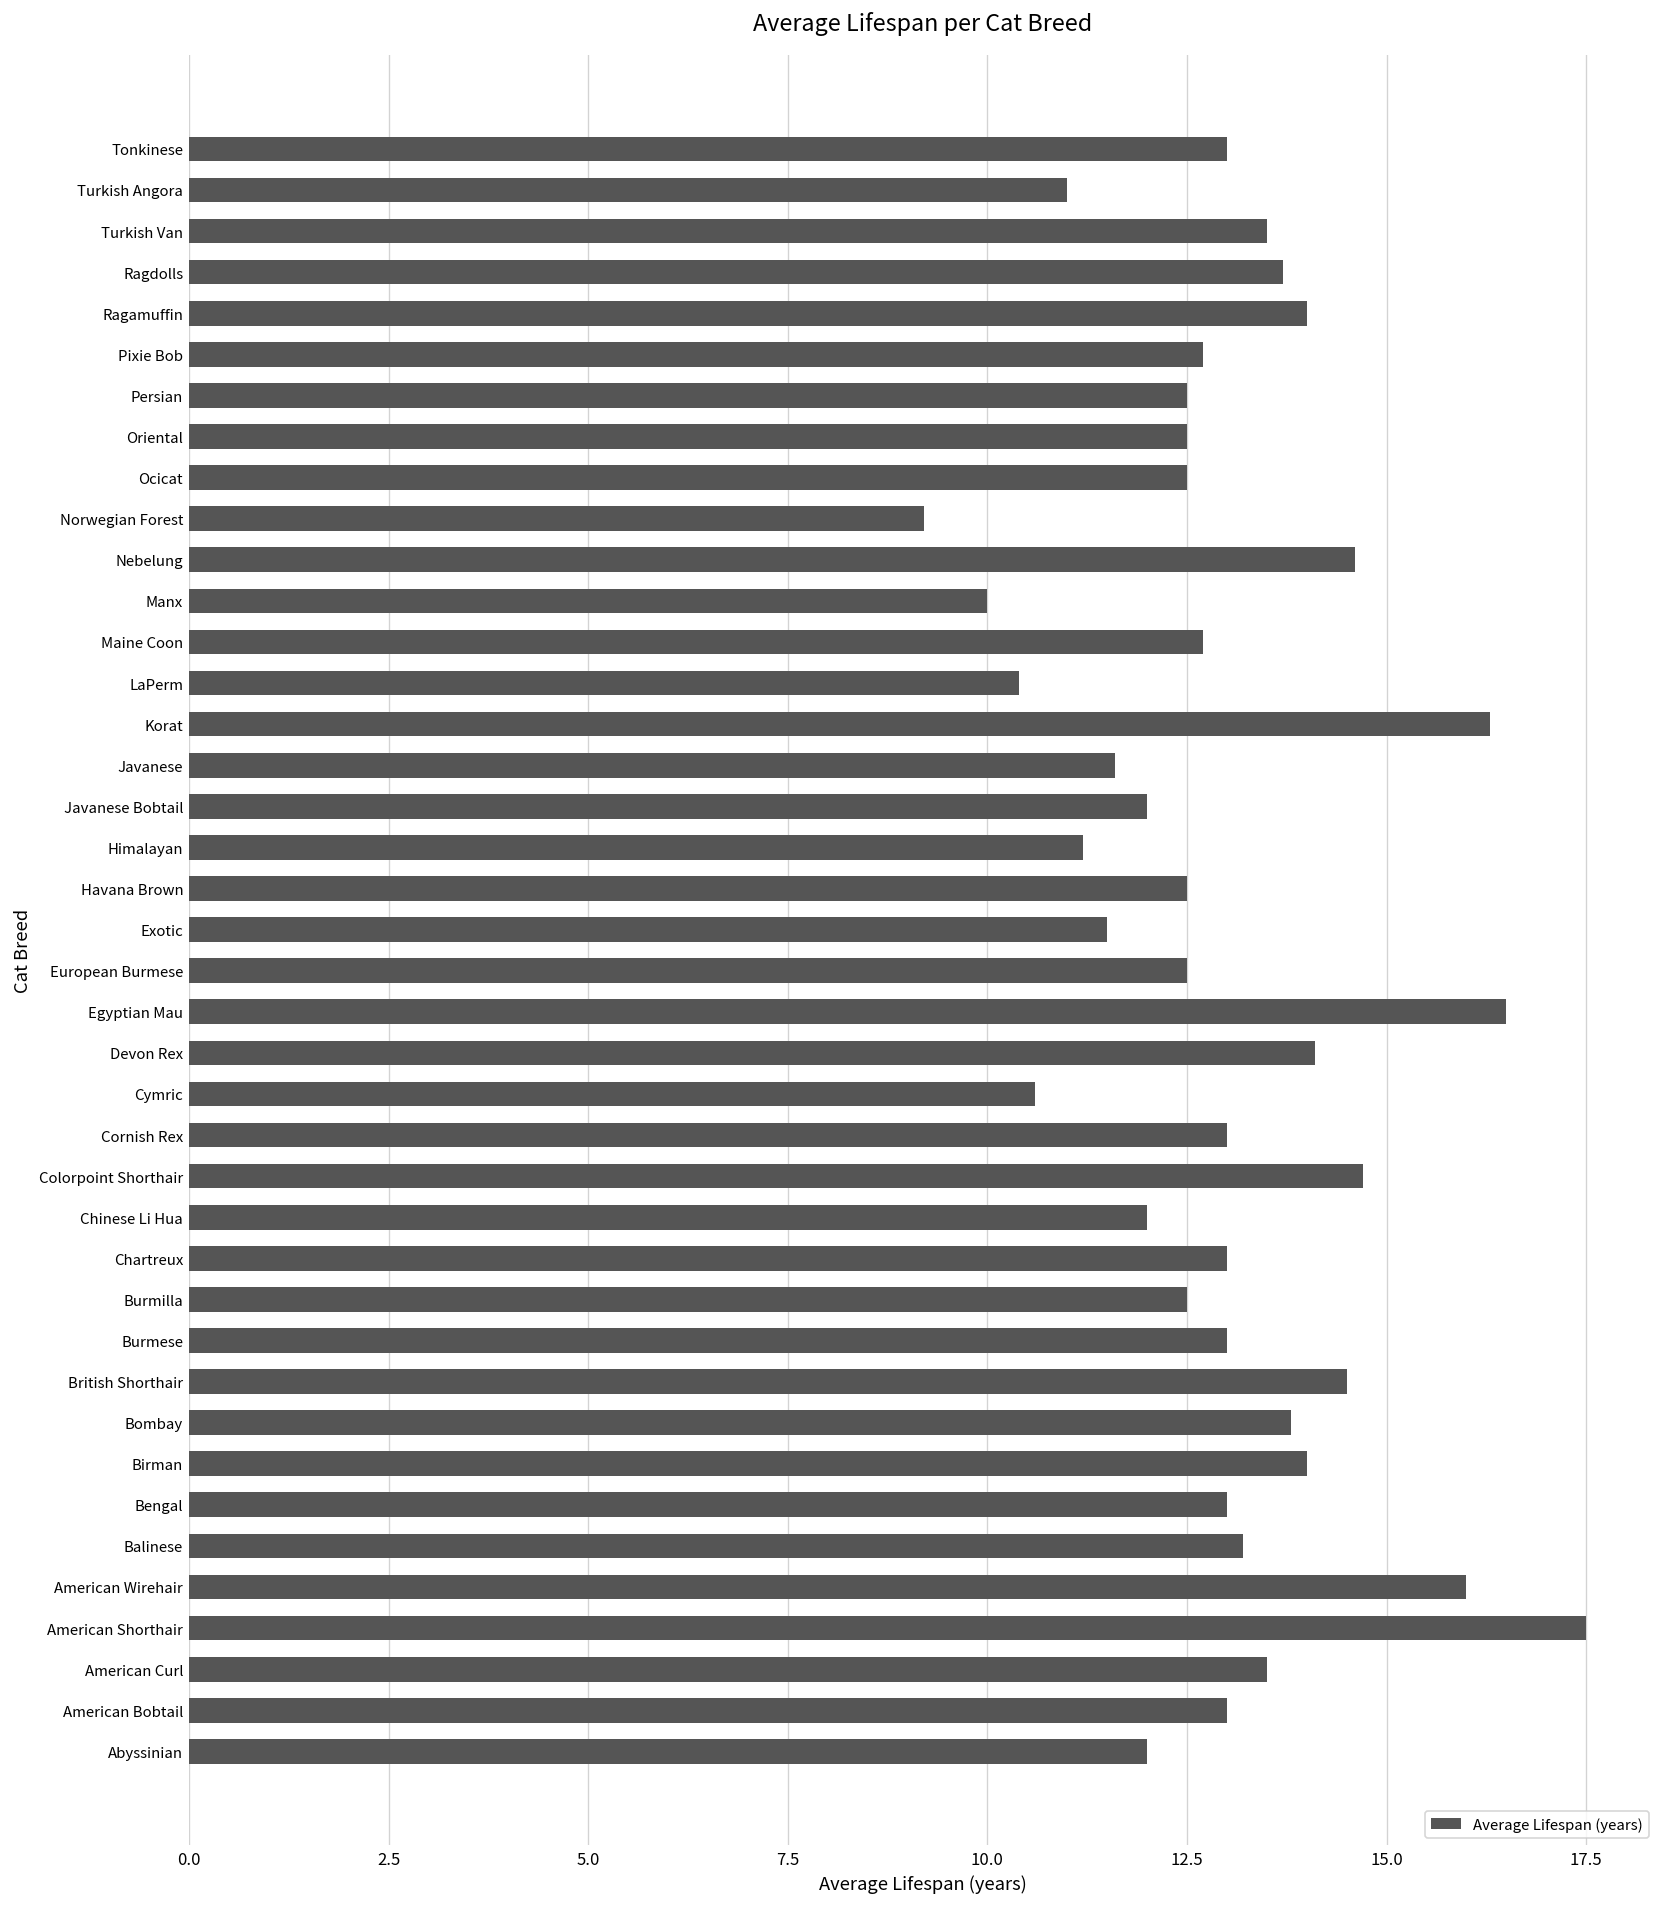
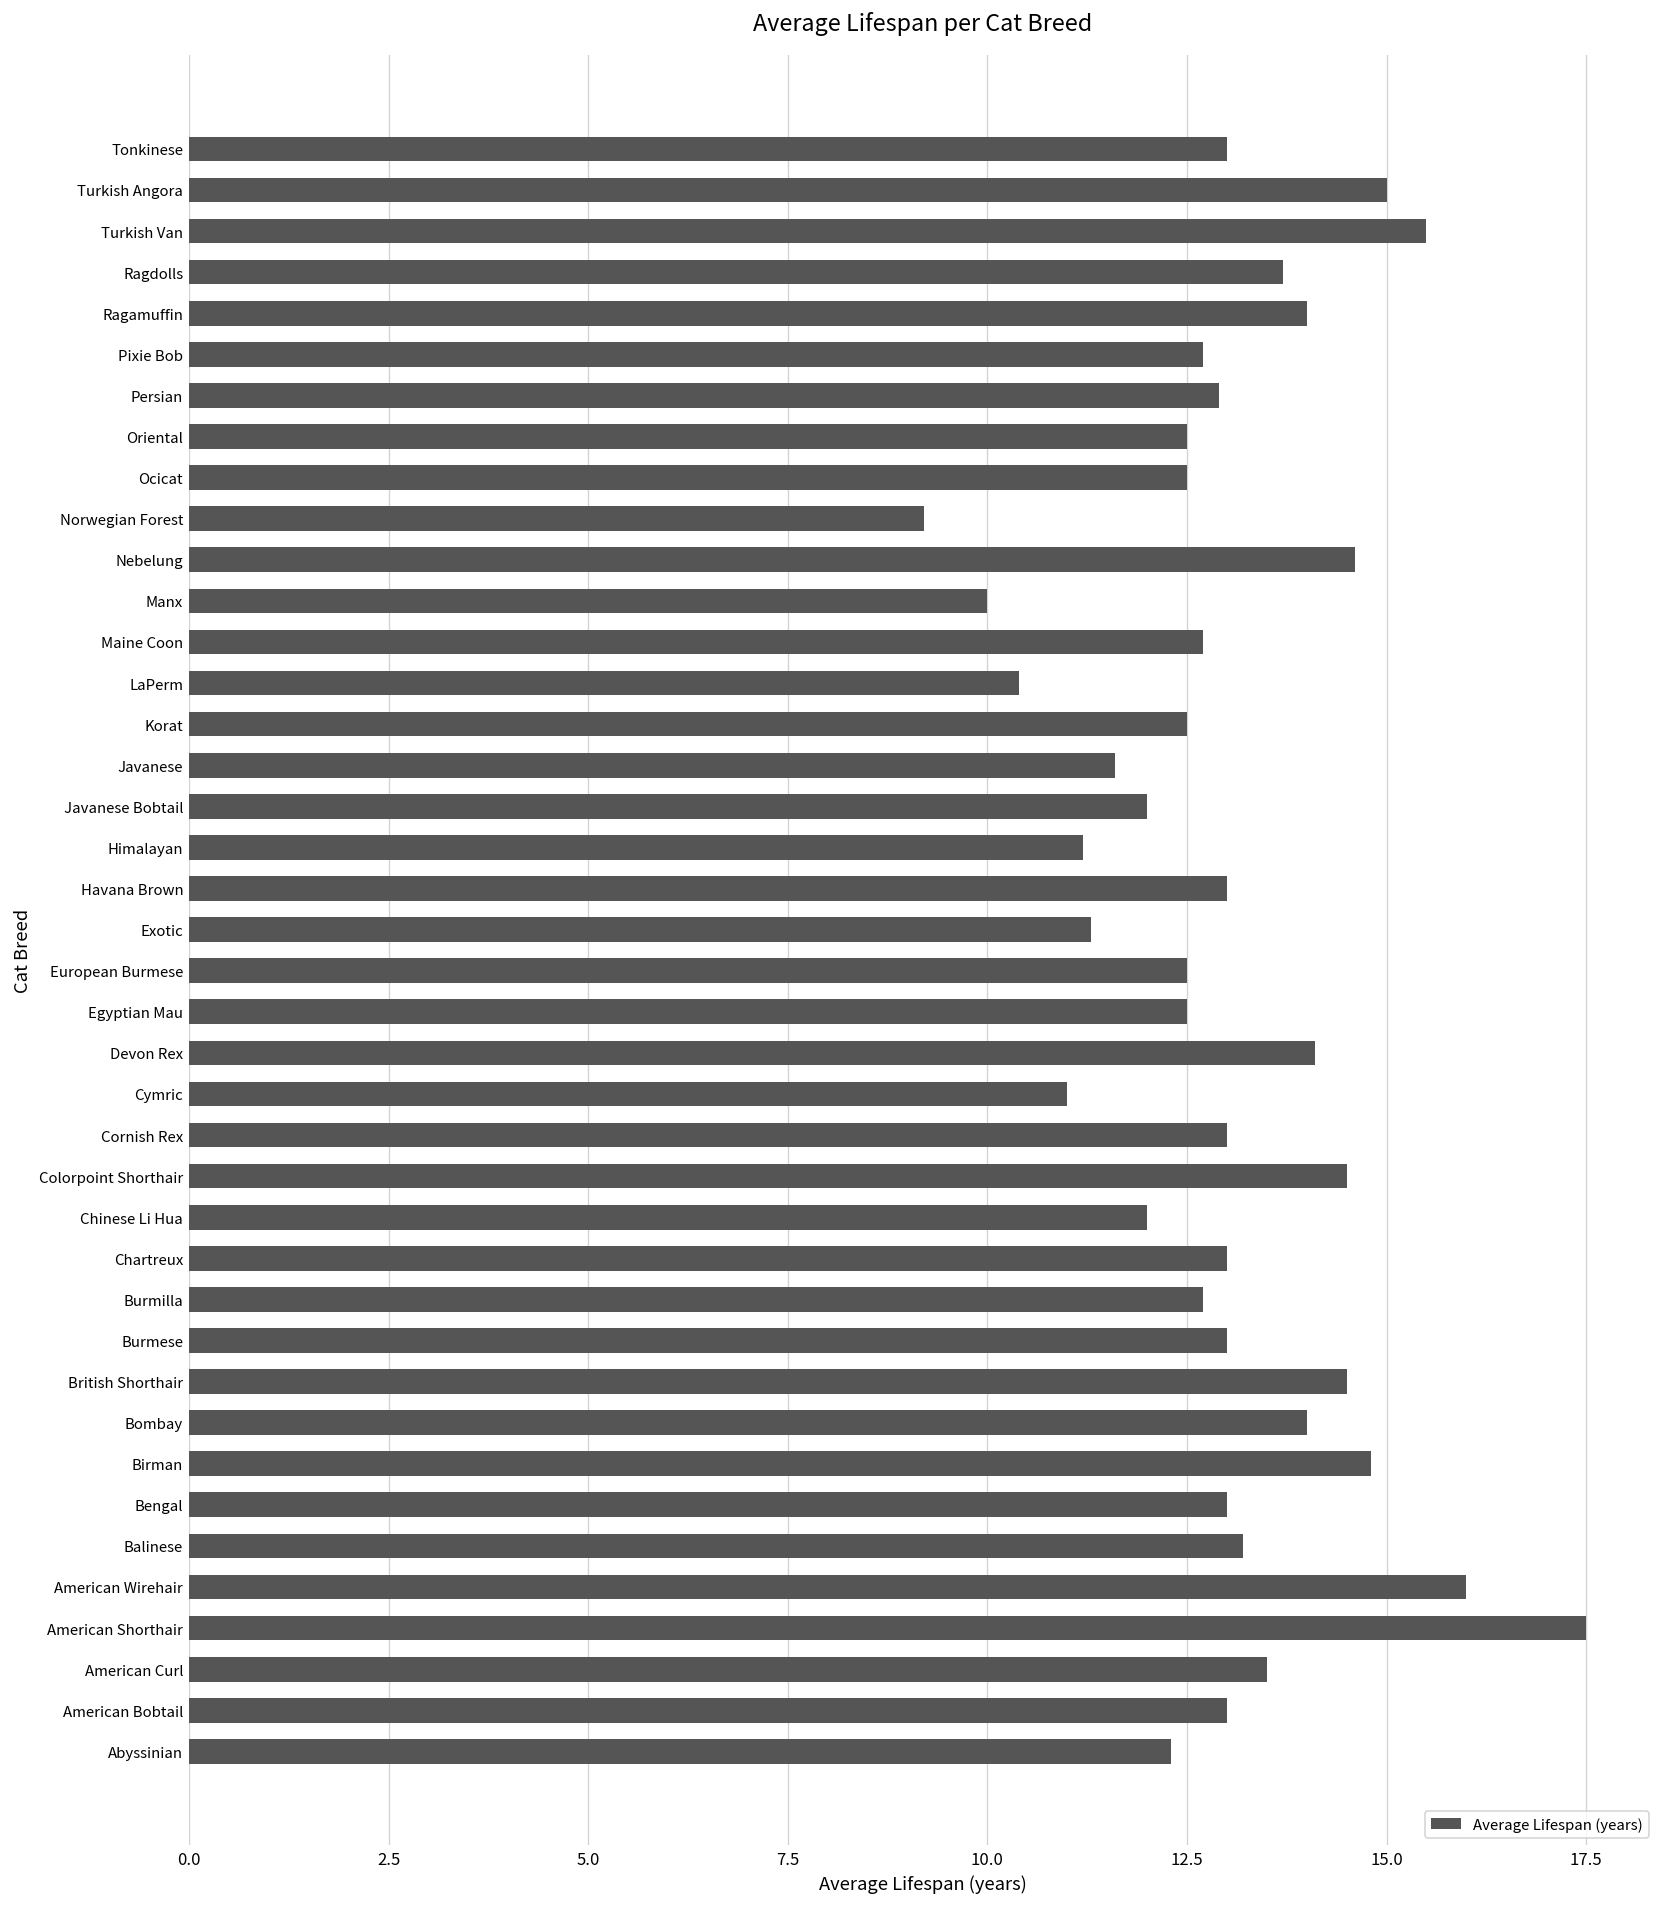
Turkish Angora: 11 -> 15
Turkish Van: 13.5 -> 15.5
Persian: 12.5 -> 12.9
Korat: 16.3 -> 12.5
Havana Brown: 12.5 -> 13.0
Exotic: 11.5 -> 11.3
Egyptian Mau: 16.5 -> 12.5
Cymric: 10.6 -> 11.0
Colorpoint Shorthair: 14.7 -> 14.5
Burmilla: 12.5 -> 12.7
Bombay: 13.8 -> 14.0
Birman: 14.0 -> 14.8
Abyssinian: 12.0 -> 12.3
